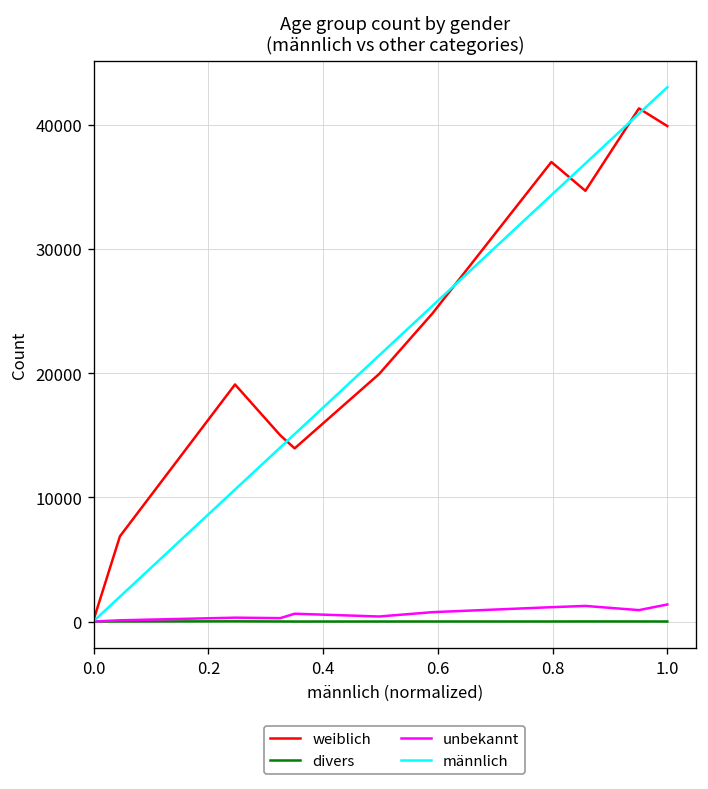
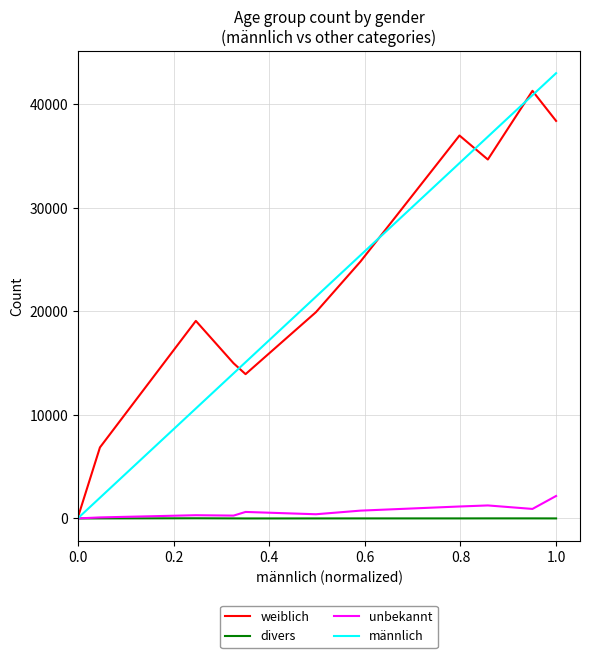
weiblich, 1.0: 39900 -> 38400
unbekannt, 1.0: 1400 -> 2200
